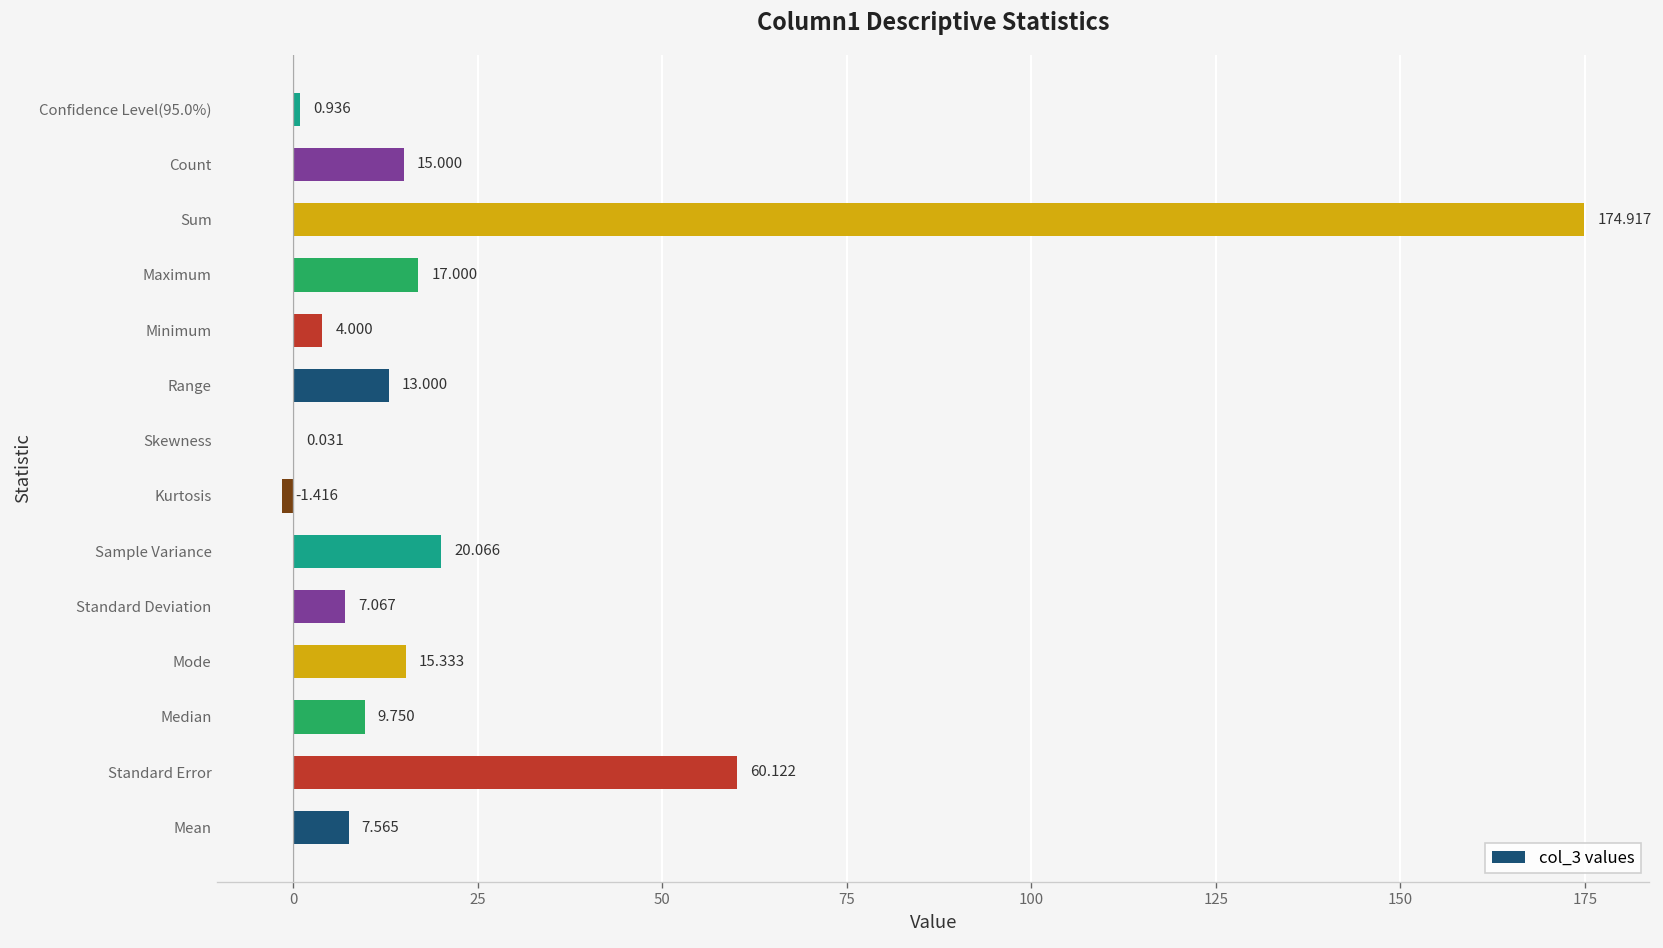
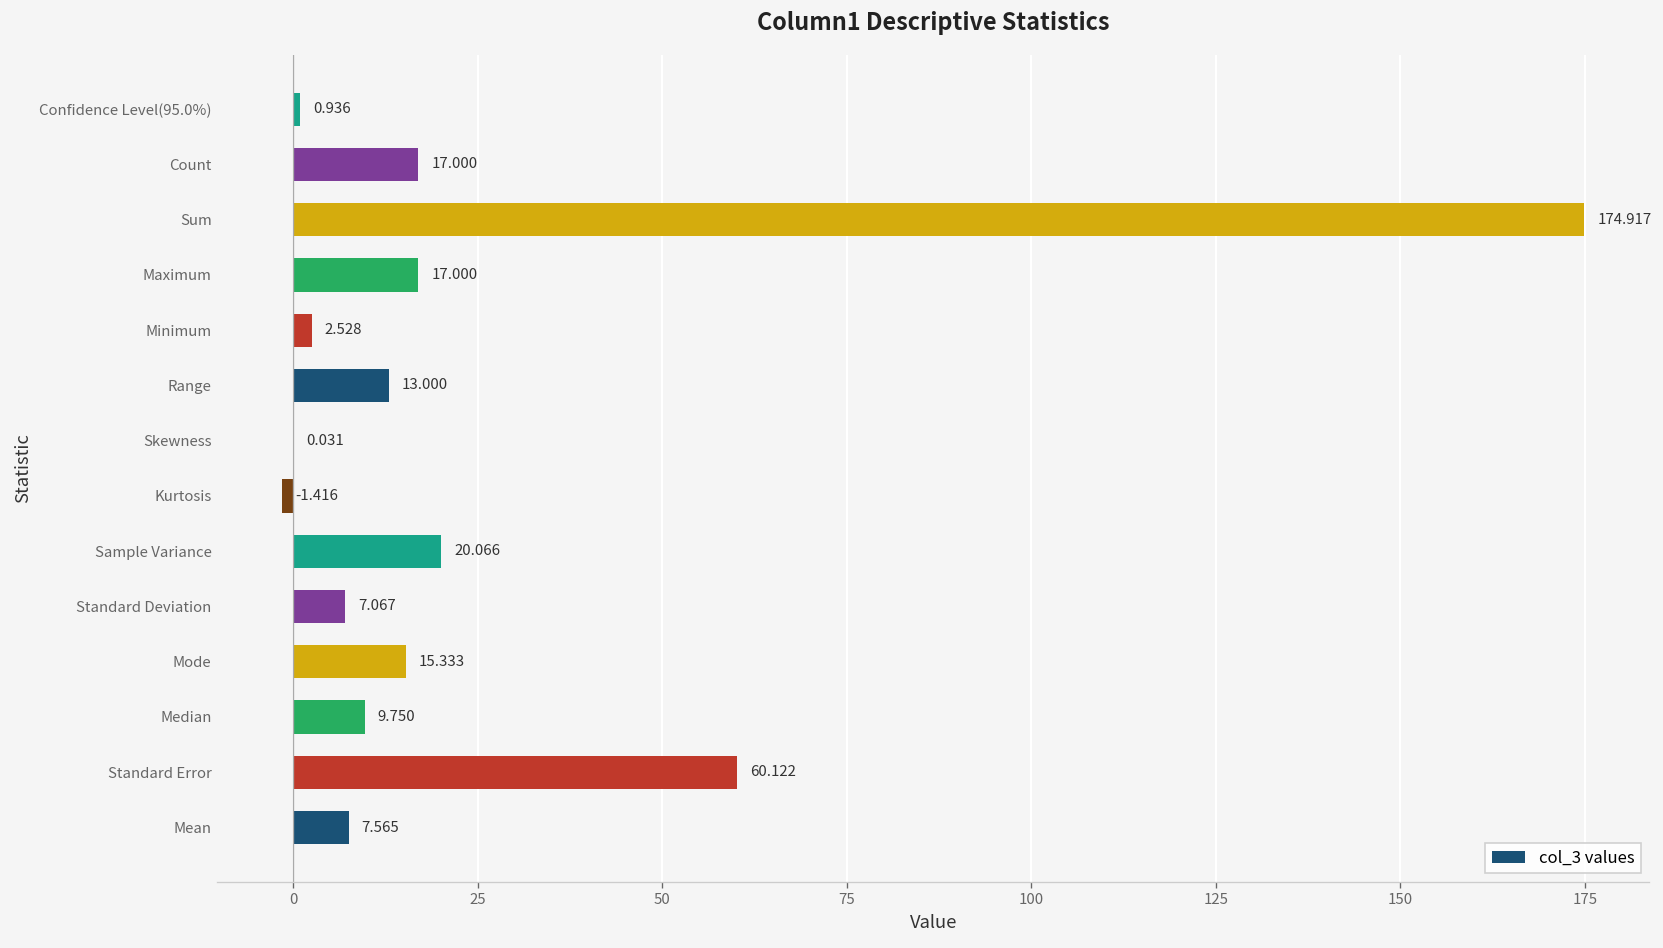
Count: 15.000 -> 17.000
Minimum: 4.000 -> 2.528
